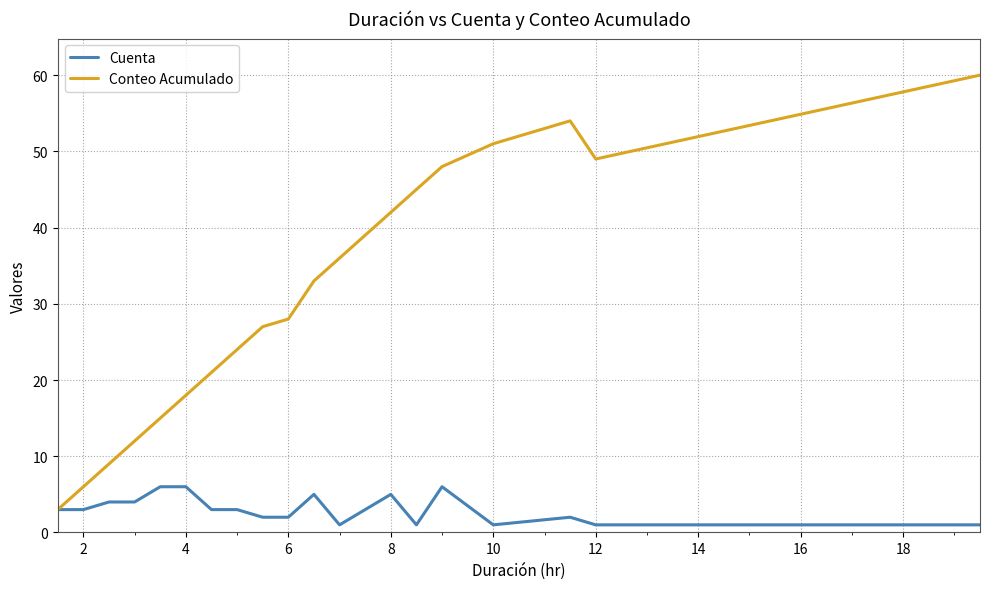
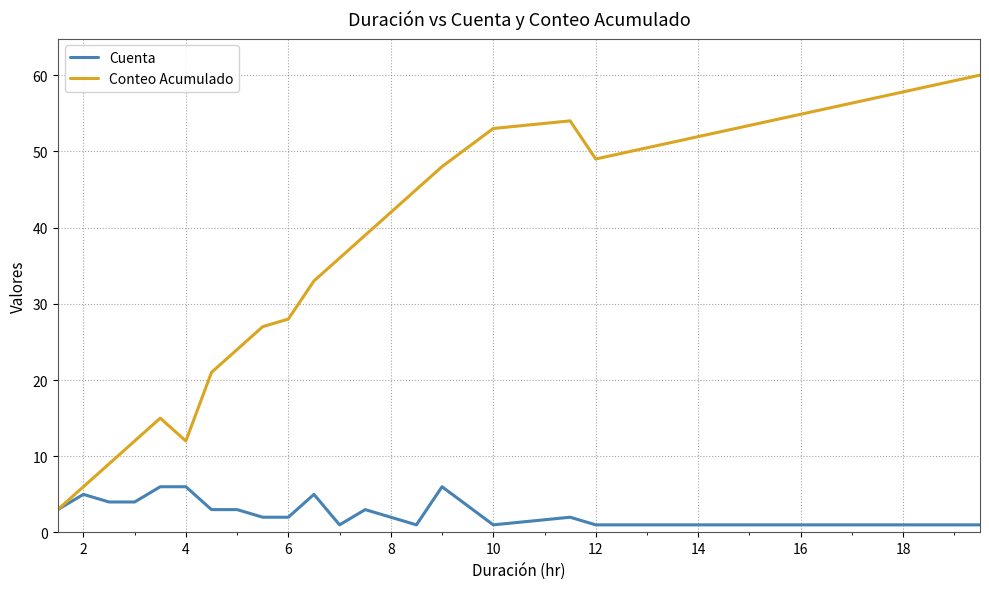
Cuenta, 2: 3 -> 5
Conteo Acumulado, 4: 18 -> 12
Cuenta, 8: 5 -> 2
Conteo Acumulado, 10: 51 -> 53
